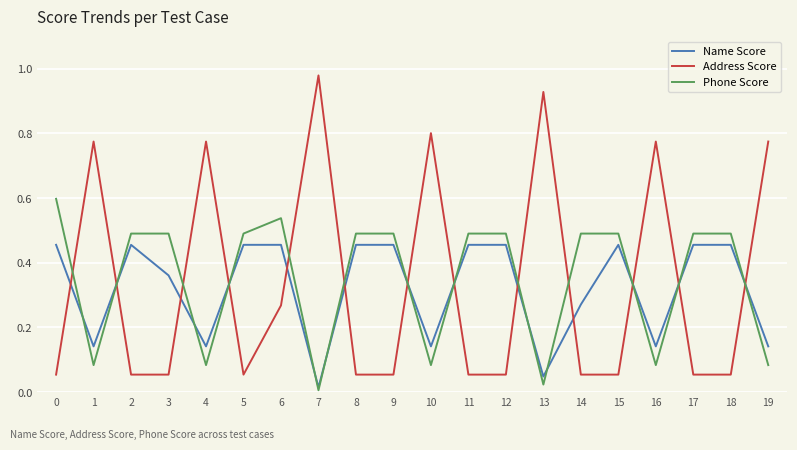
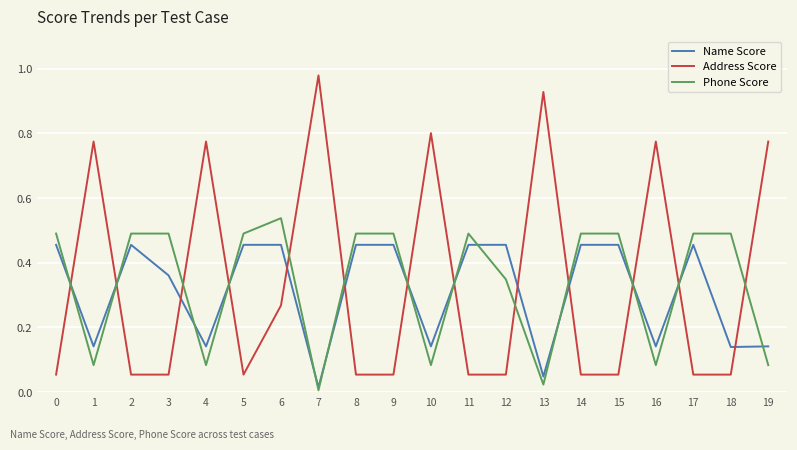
Phone Score, 0: 0.60 -> 0.49
Phone Score, 12: 0.49 -> 0.35
Name Score, 14: 0.27 -> 0.46
Name Score, 18: 0.46 -> 0.14
